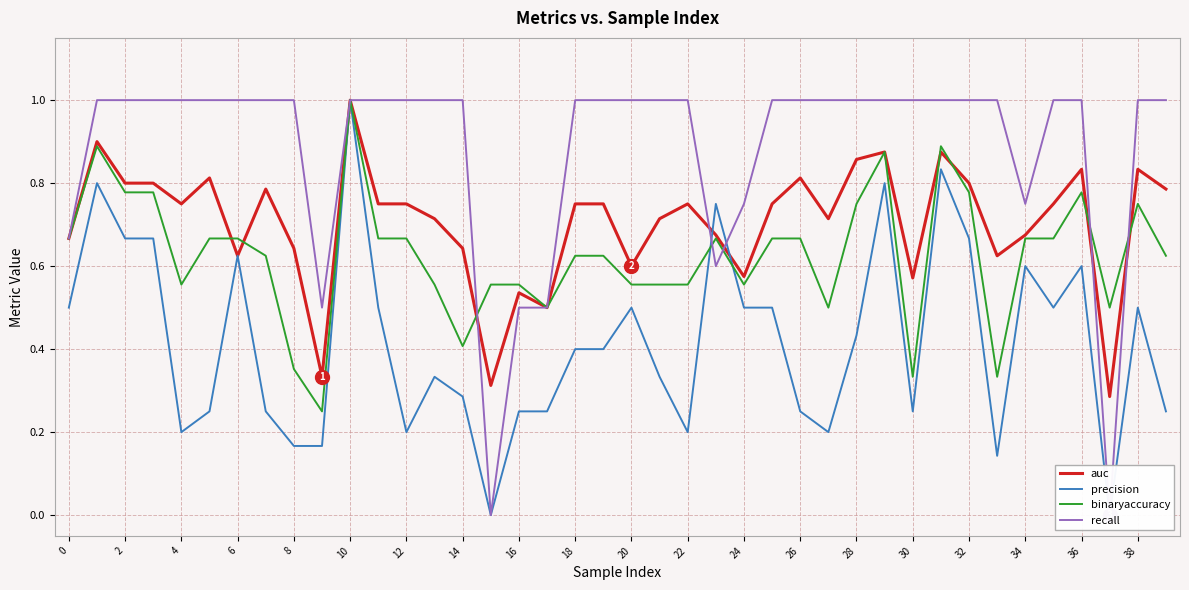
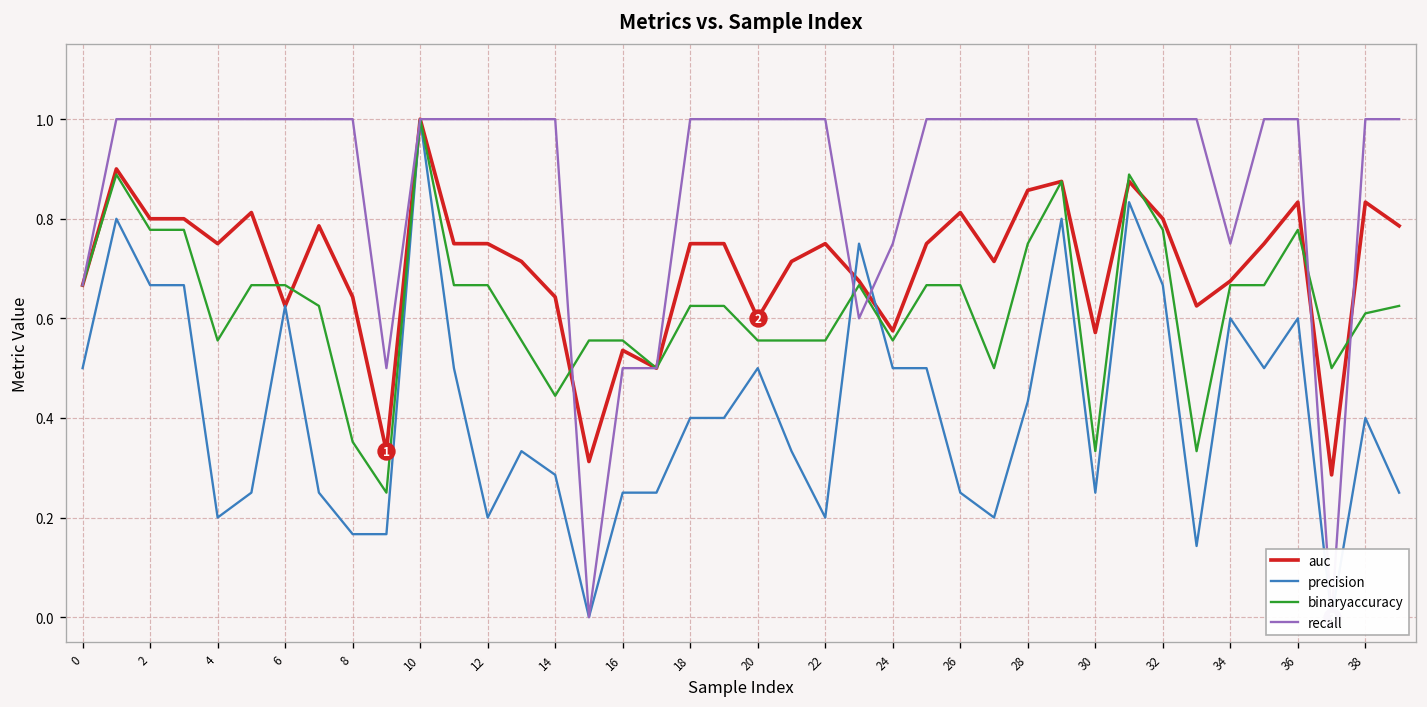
binaryaccuracy, 14: 0.41 -> 0.44
precision, 38: 0.5 -> 0.4
binaryaccuracy, 38: 0.75 -> 0.61
